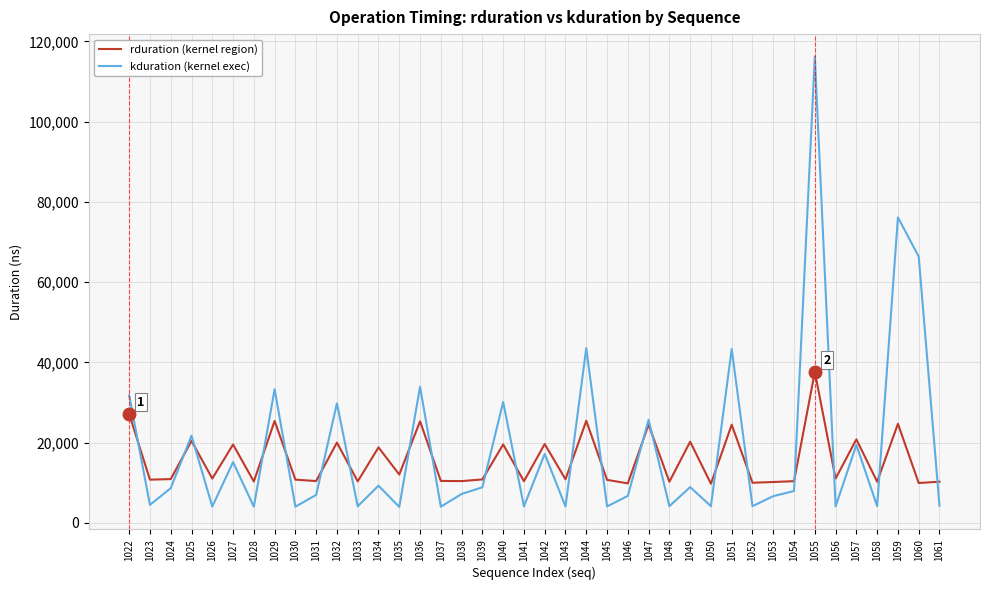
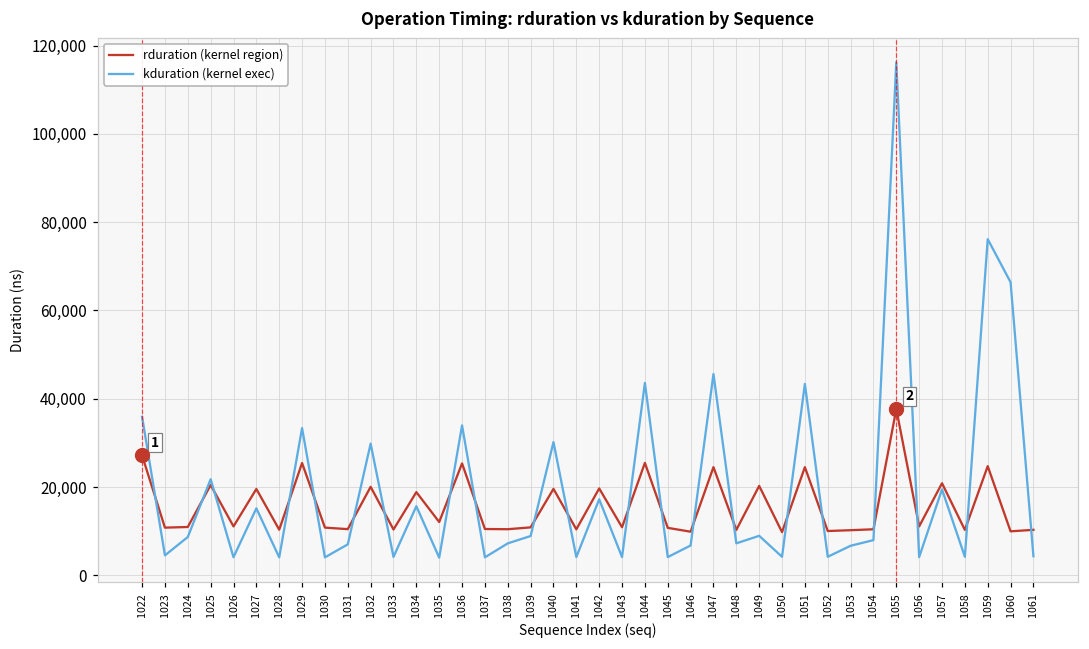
kduration (kernel exec), 1022: 32,000 -> 36,000
kduration (kernel exec), 1034: 9,000 -> 16,000
kduration (kernel exec), 1047: 26,000 -> 46,000
kduration (kernel exec), 1048: 4,000 -> 7,000
